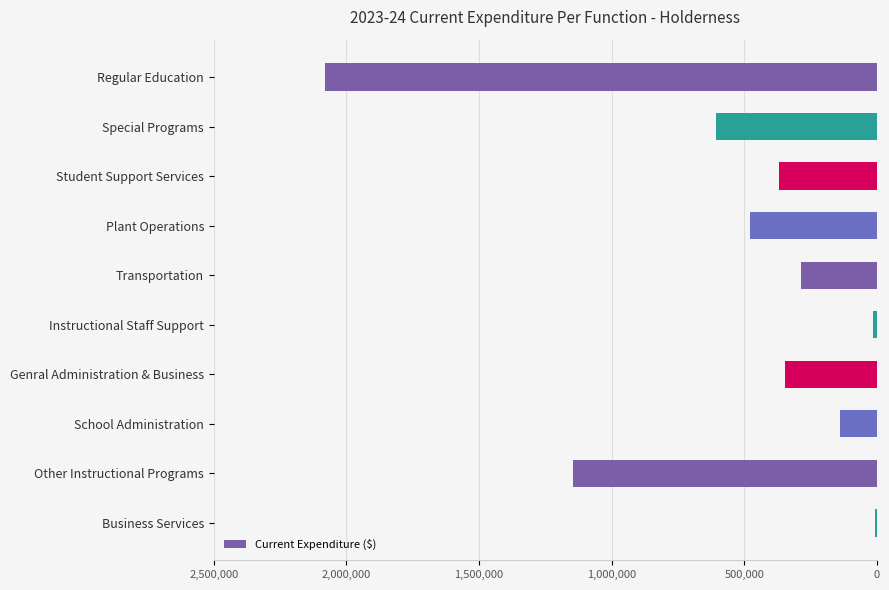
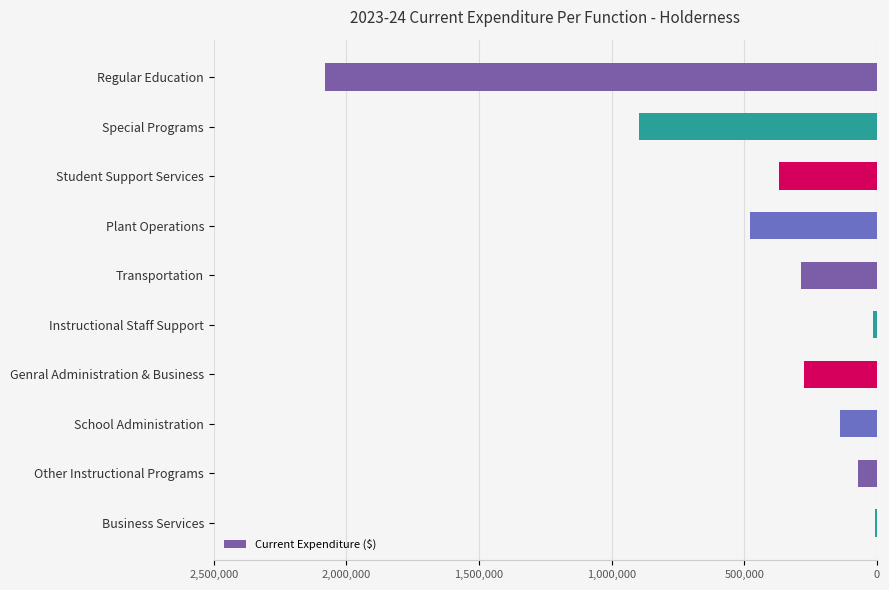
Special Programs: 610,000 -> 900,000
Genral Administration & Business: 350,000 -> 280,000
Other Instructional Programs: 1,150,000 -> 70,000
